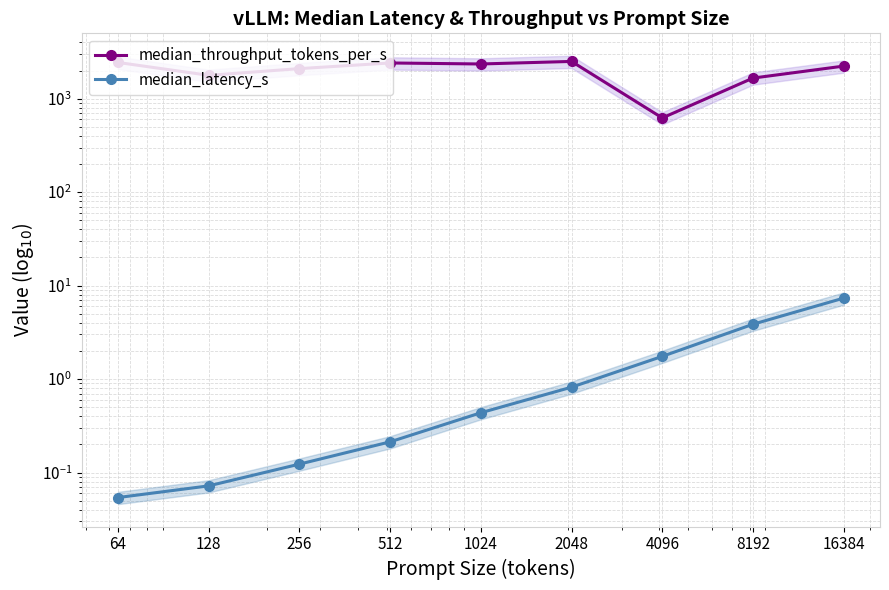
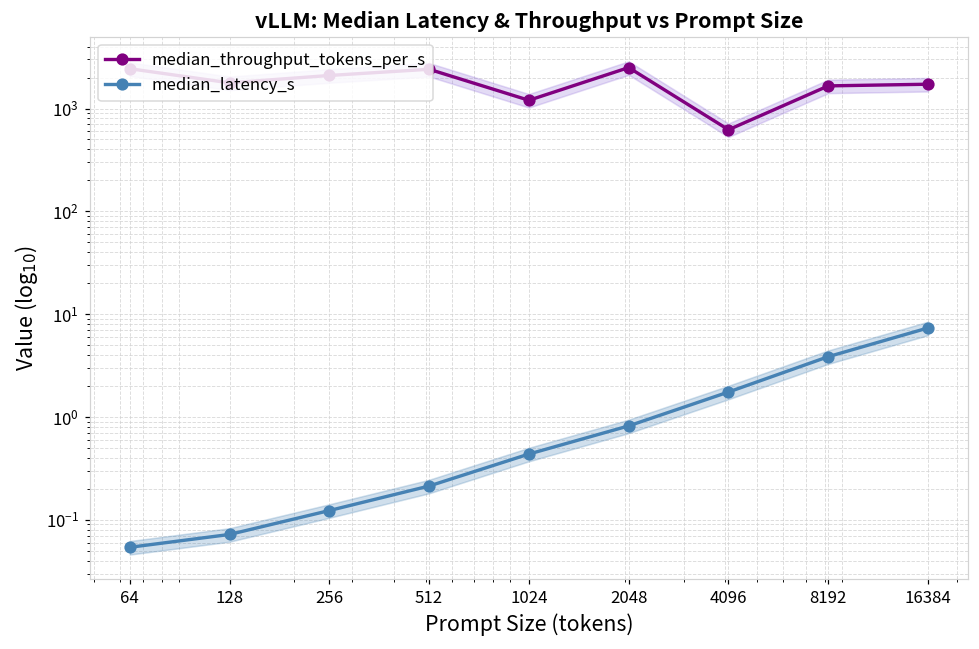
median_throughput_tokens_per_s, 1024: 2300 -> 1200
median_throughput_tokens_per_s, 16384: 2200 -> 1700
